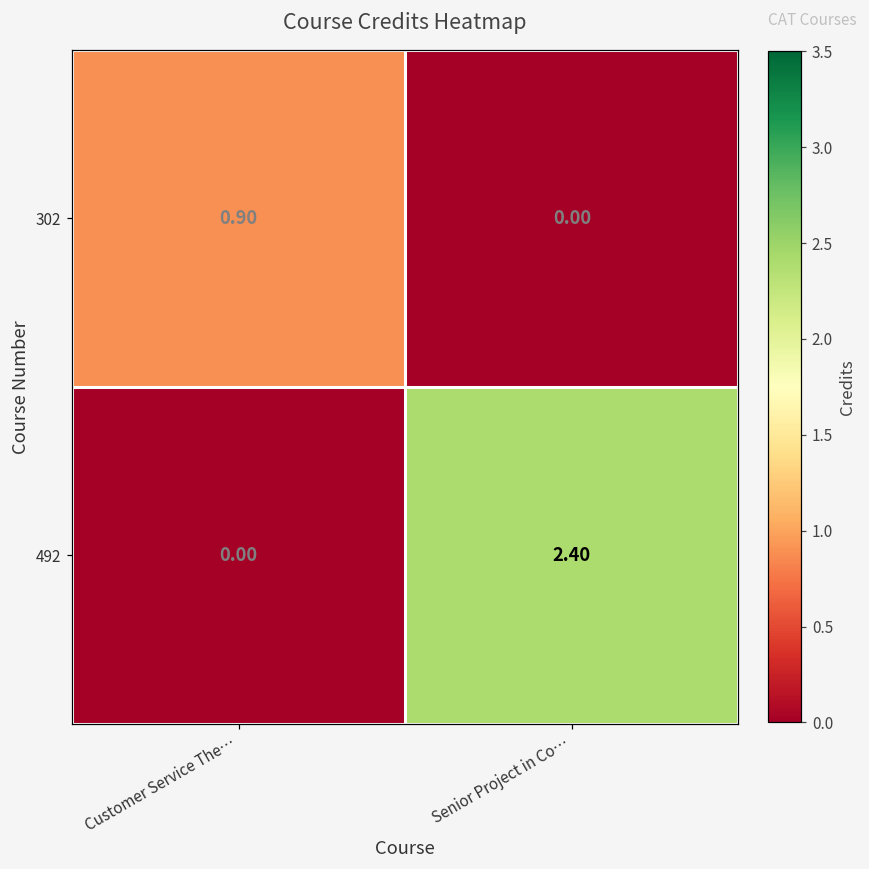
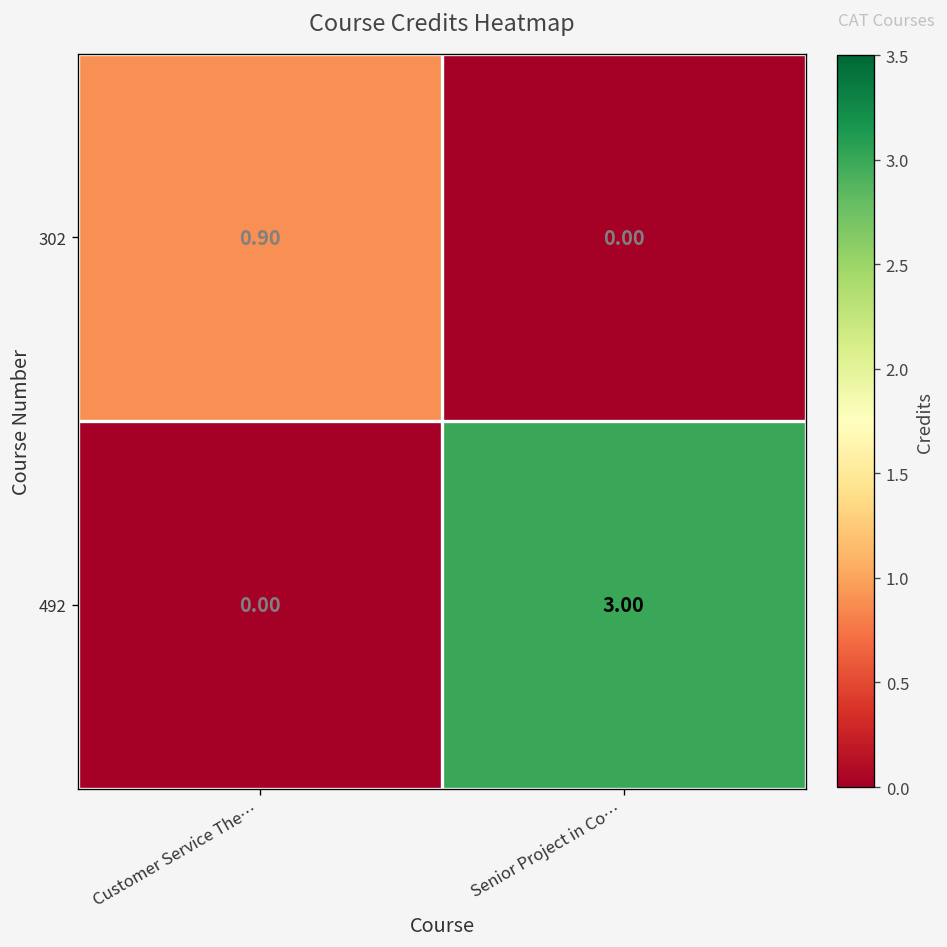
492, Senior Project in Co…: 2.40 -> 3.00
